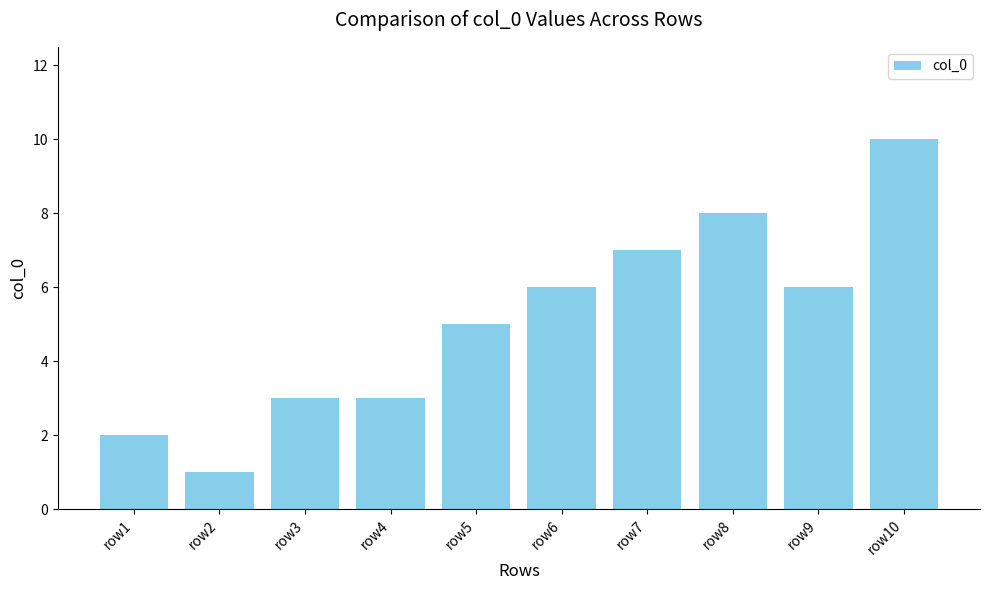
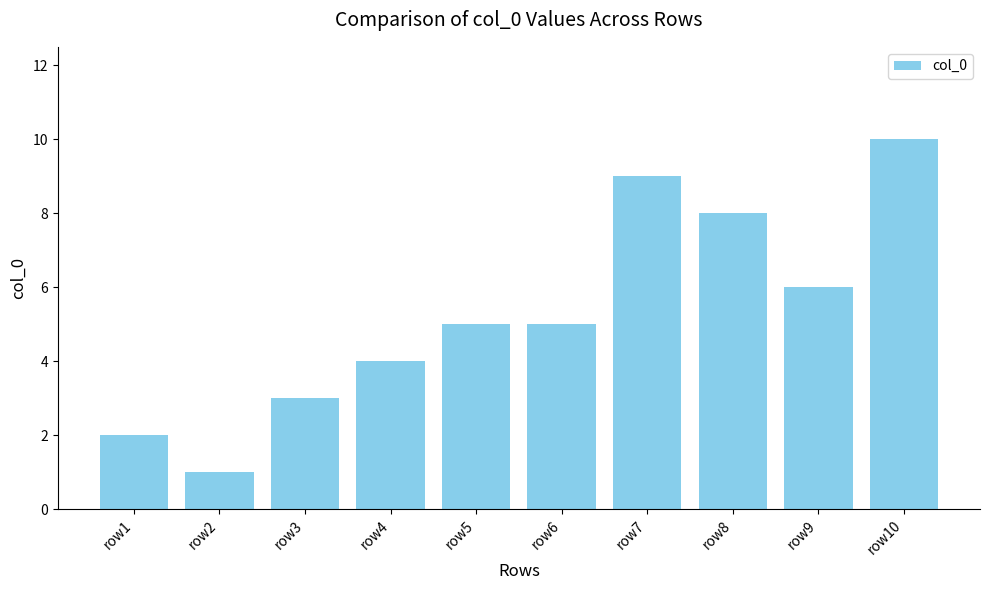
row4: 3 -> 4
row6: 6 -> 5
row7: 7 -> 9
